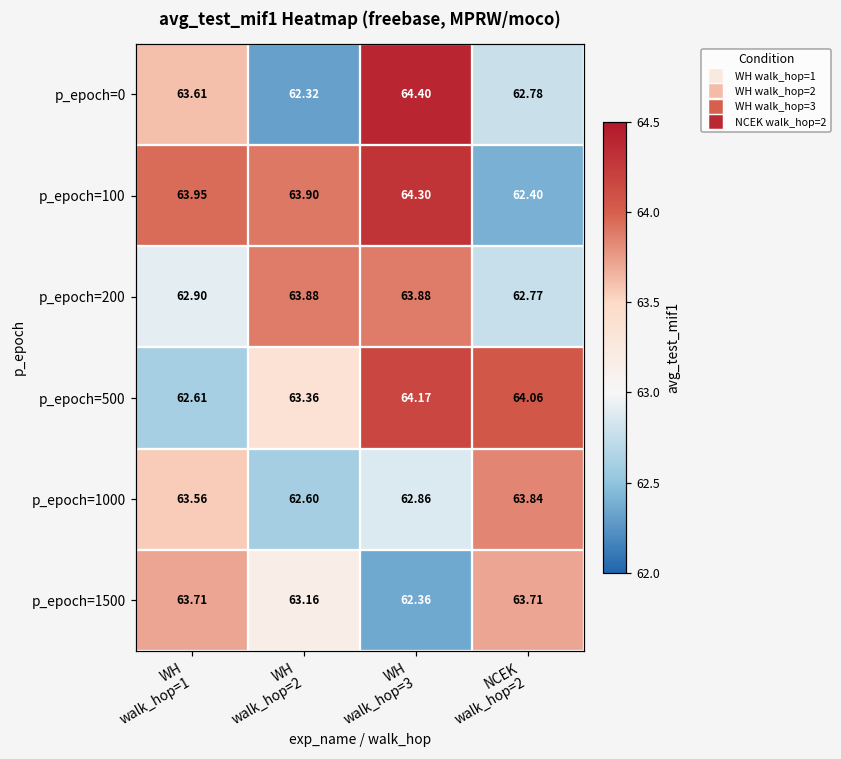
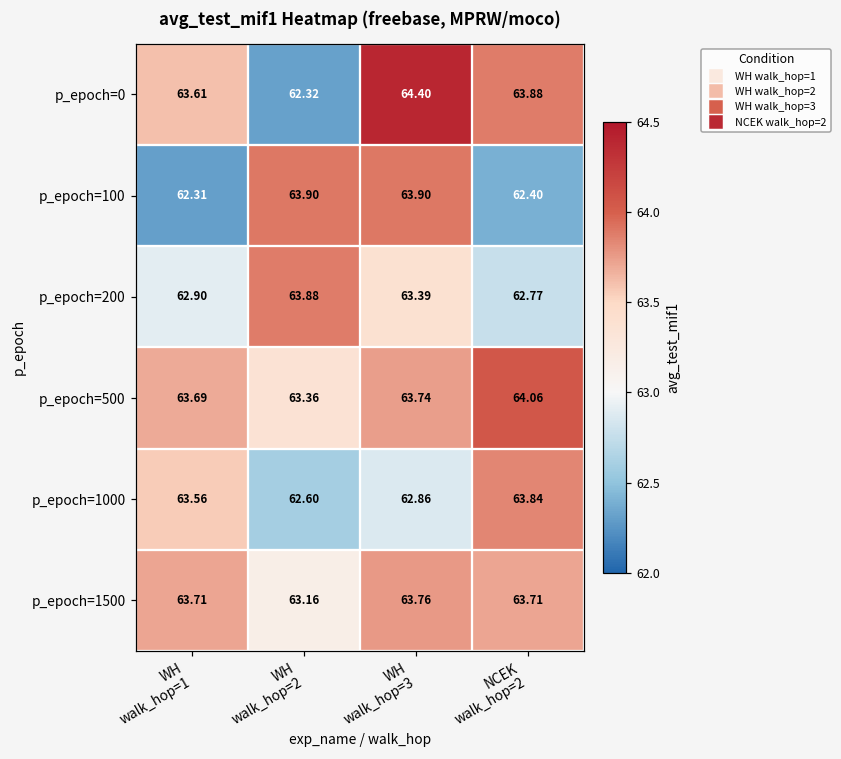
p_epoch=0, NCEK walk_hop=2: 62.78 -> 63.88
p_epoch=100, WH walk_hop=1: 63.95 -> 62.31
p_epoch=100, WH walk_hop=3: 64.30 -> 63.90
p_epoch=200, WH walk_hop=3: 63.88 -> 63.39
p_epoch=500, WH walk_hop=1: 62.61 -> 63.69
p_epoch=500, WH walk_hop=3: 64.17 -> 63.74
p_epoch=1500, WH walk_hop=3: 62.36 -> 63.76
